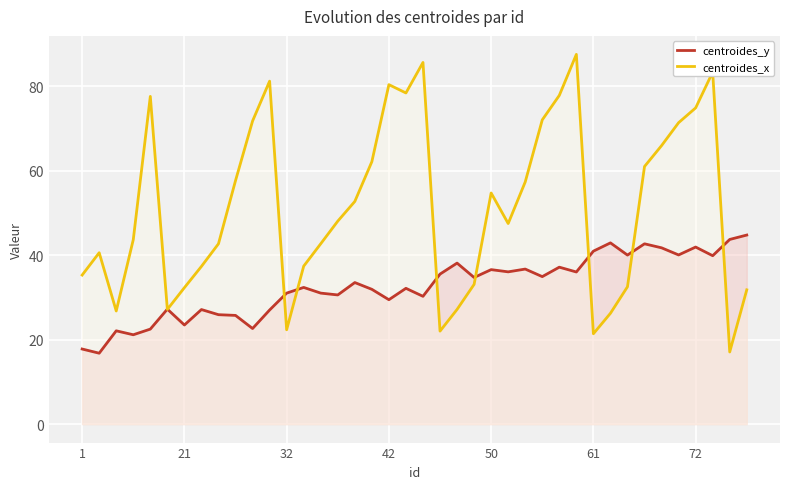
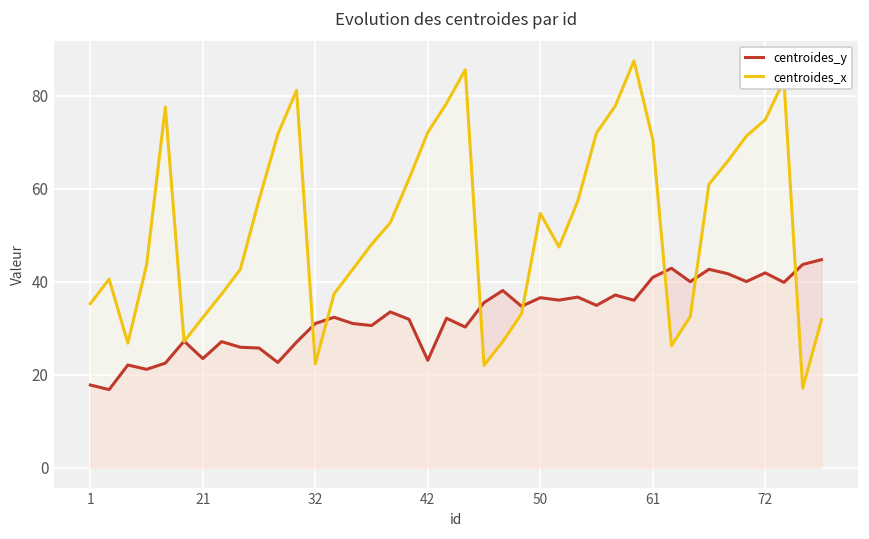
centroides_y, 42: 29 -> 23
centroides_x, 42: 80 -> 72
centroides_x, 61: 21 -> 71
